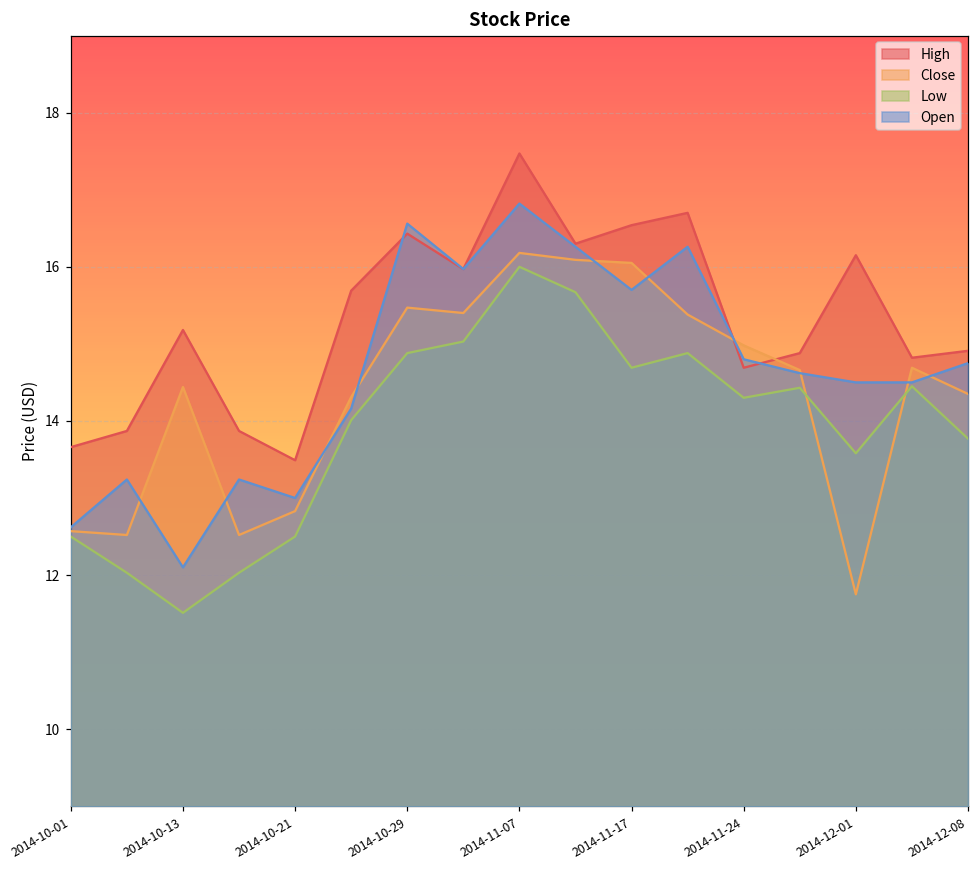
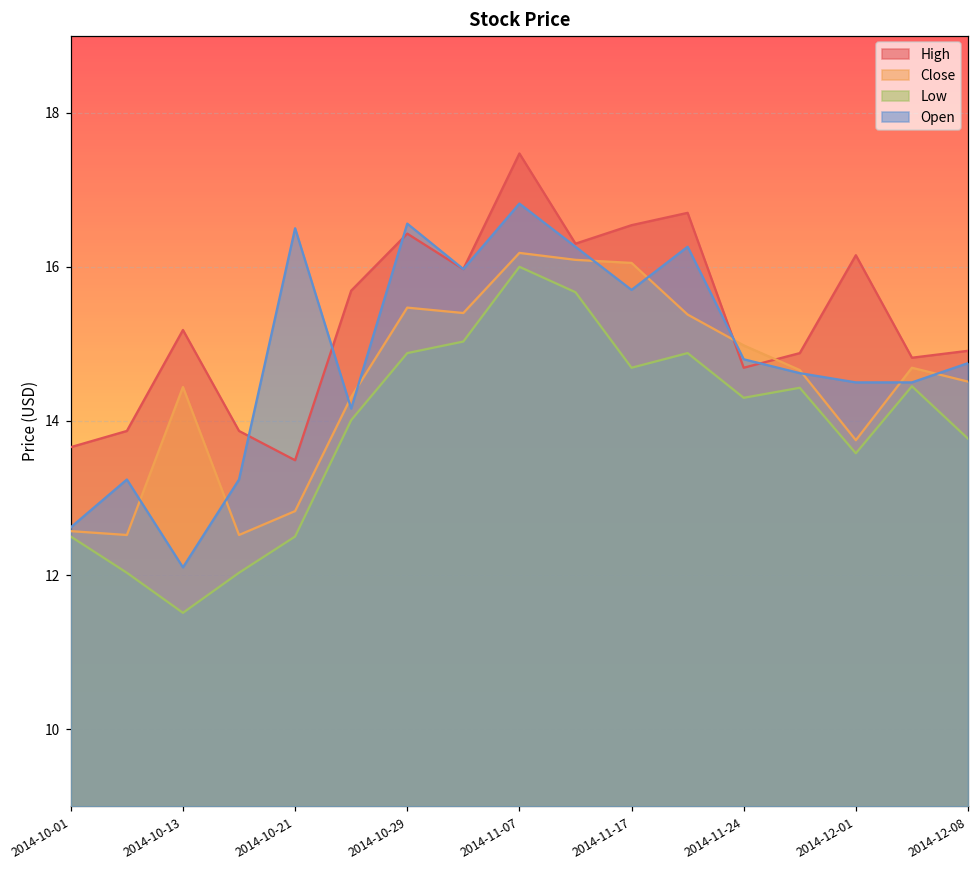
Open, 2014-10-21: 13.0 -> 16.5
Close, 2014-12-01: 11.8 -> 13.8
Close, 2014-12-08: 14.4 -> 14.5
